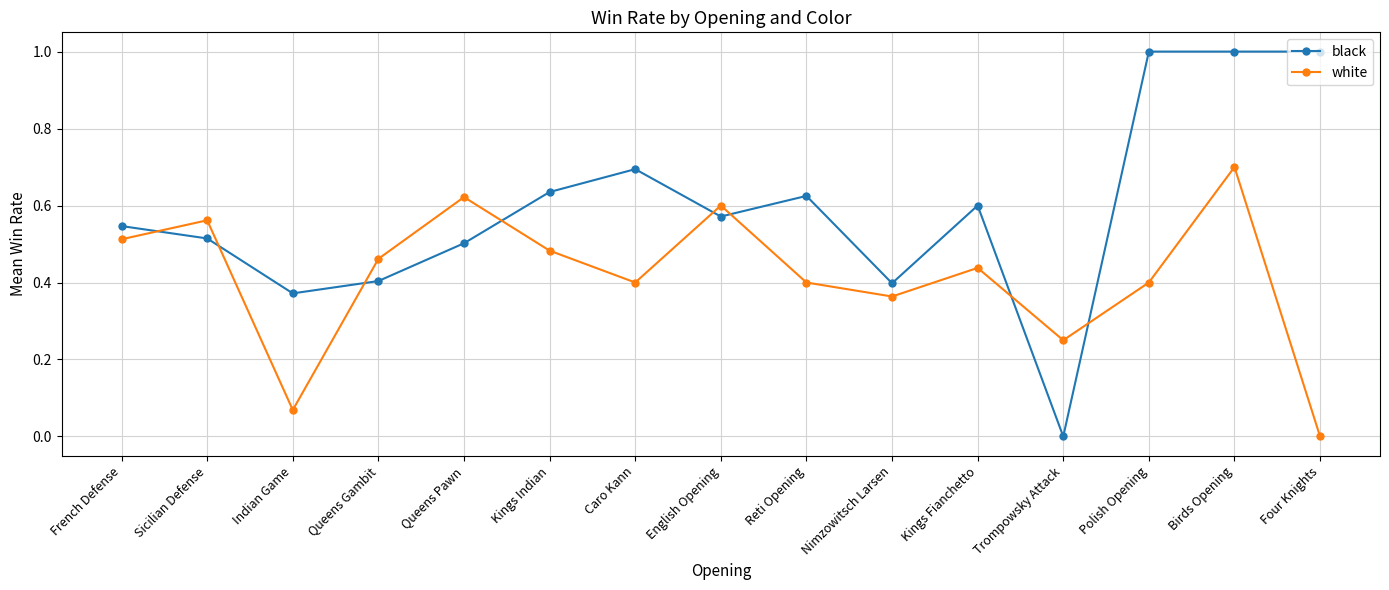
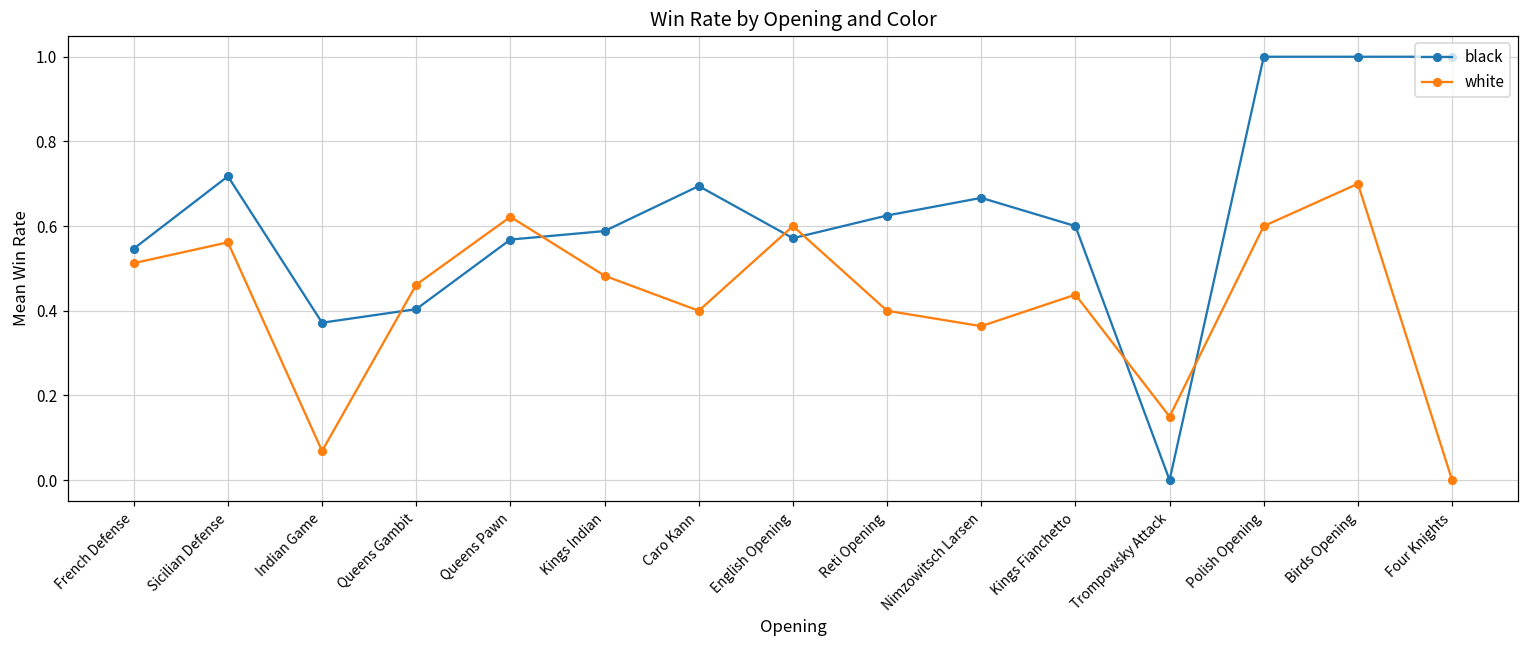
black, Sicilian Defense: 0.51 -> 0.72
black, Queens Pawn: 0.50 -> 0.57
black, Kings Indian: 0.64 -> 0.59
black, Nimzowitsch Larsen: 0.40 -> 0.67
white, Trompowsky Attack: 0.25 -> 0.15
white, Polish Opening: 0.4 -> 0.6
